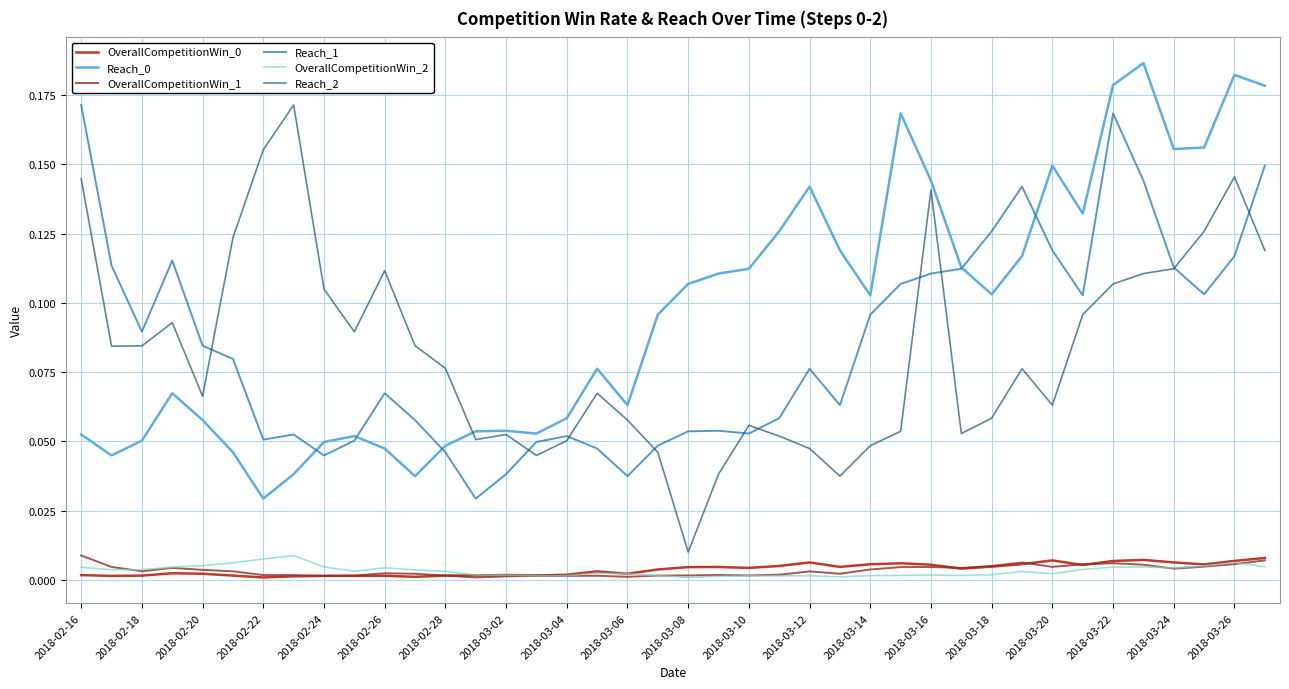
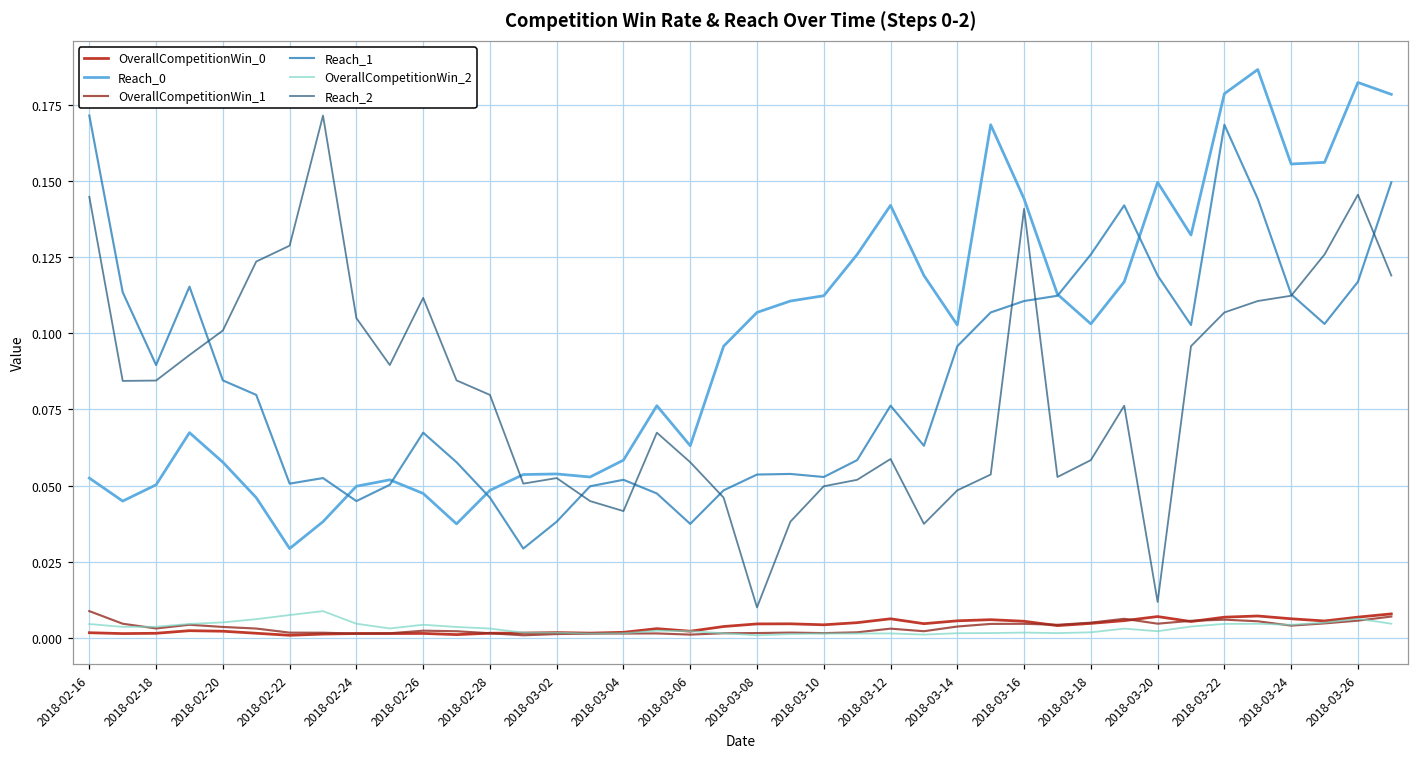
Reach_2, 2018-02-20: 0.066 -> 0.101
Reach_2, 2018-02-22: 0.155 -> 0.129
Reach_2, 2018-02-28: 0.076 -> 0.080
Reach_2, 2018-03-04: 0.050 -> 0.042
Reach_2, 2018-03-10: 0.056 -> 0.050
Reach_2, 2018-03-12: 0.047 -> 0.059
Reach_2, 2018-03-20: 0.063 -> 0.012
